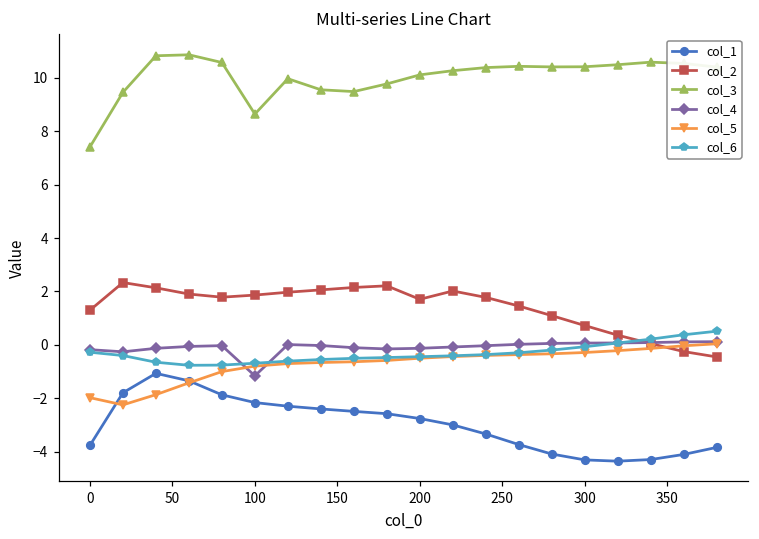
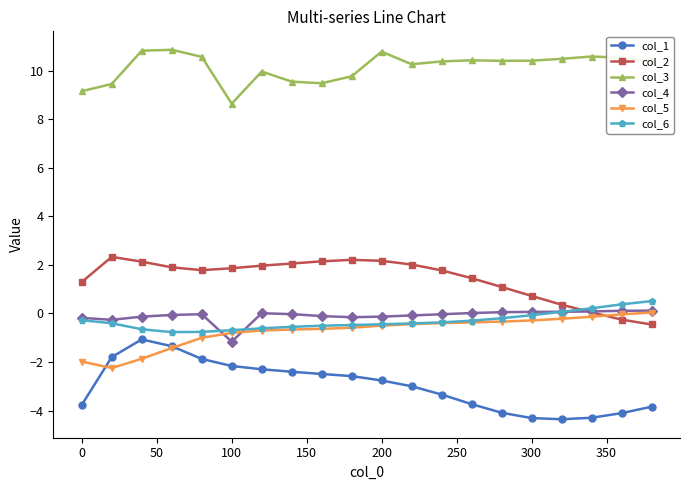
col_3, 0: 7.4 -> 9.2
col_2, 200: 1.7 -> 2.2
col_3, 200: 10.1 -> 10.8
